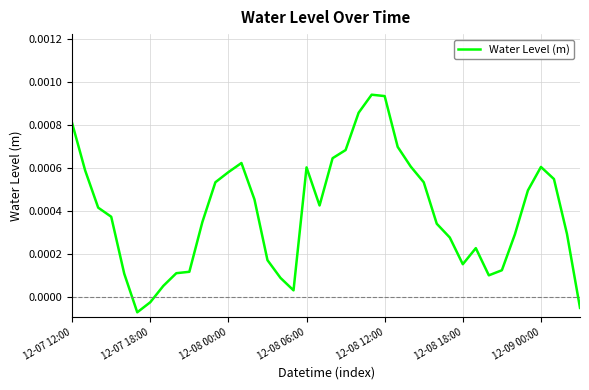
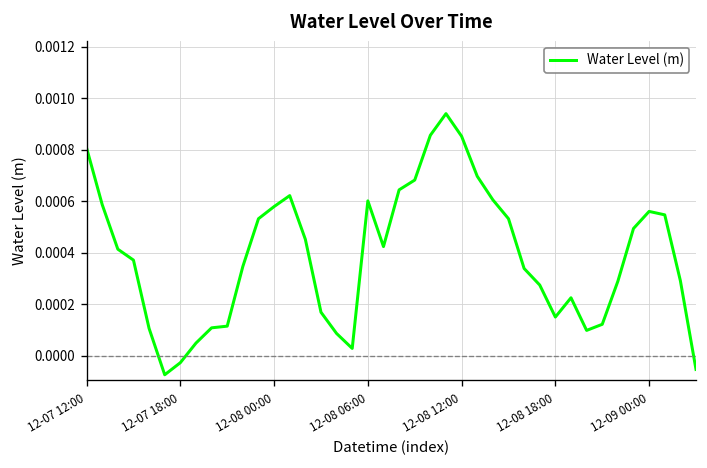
12-08 12:00: 0.00093 -> 0.00085
12-09 00:00: 0.00060 -> 0.00056
